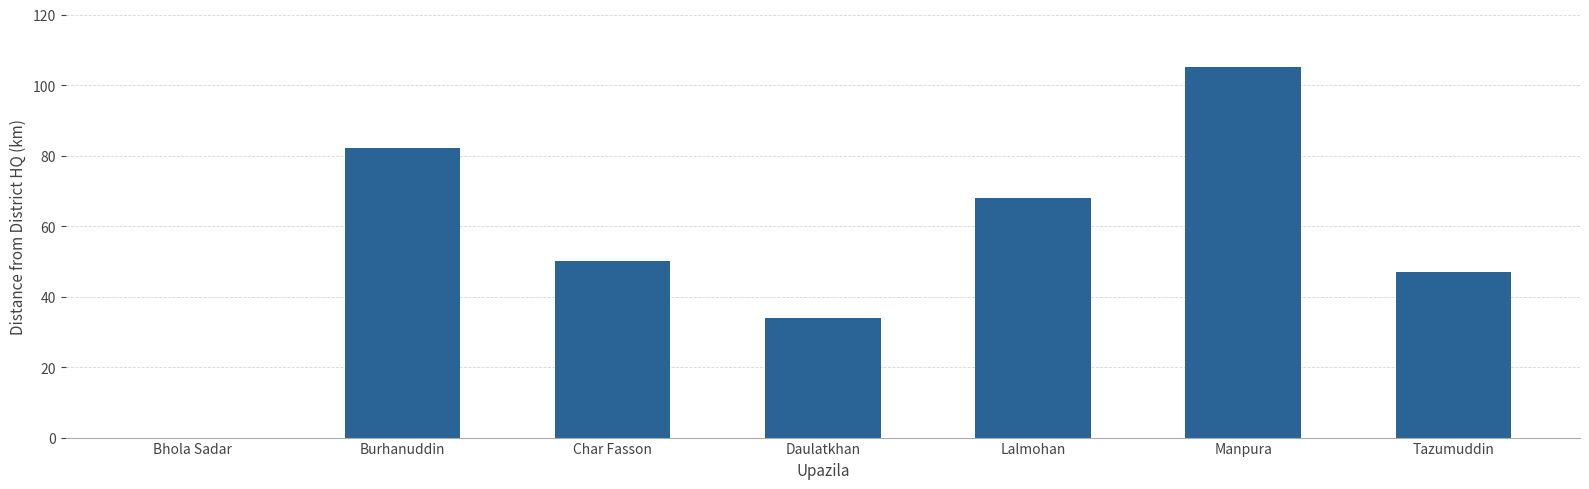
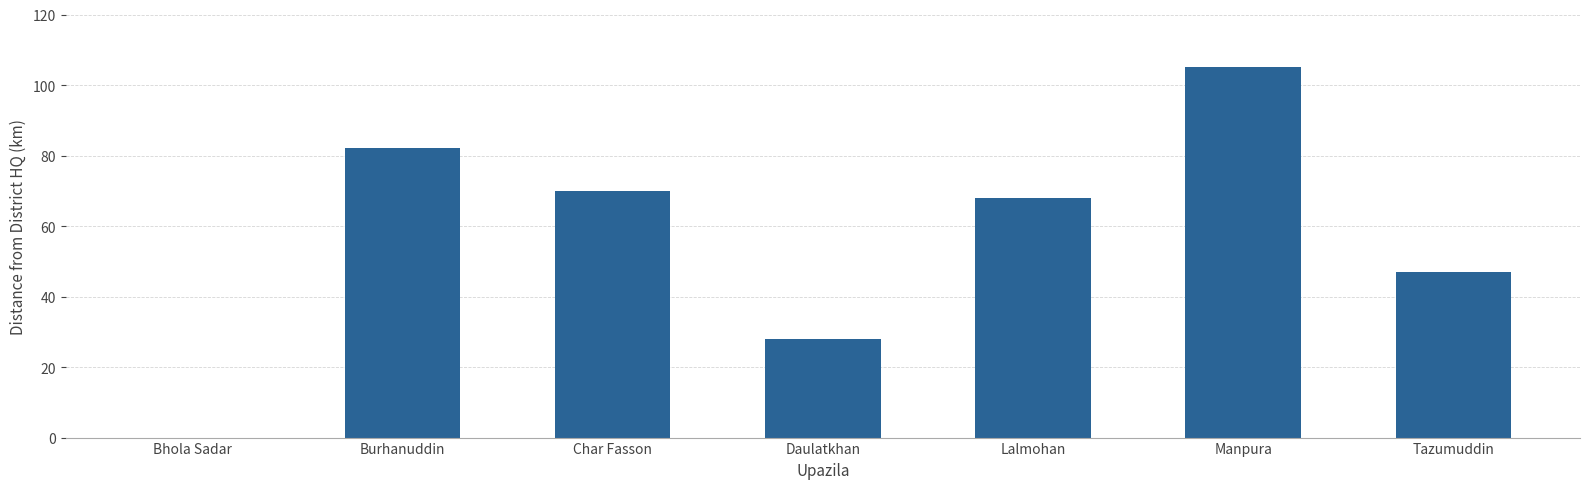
Char Fasson: 50 -> 70
Daulatkhan: 34 -> 28
